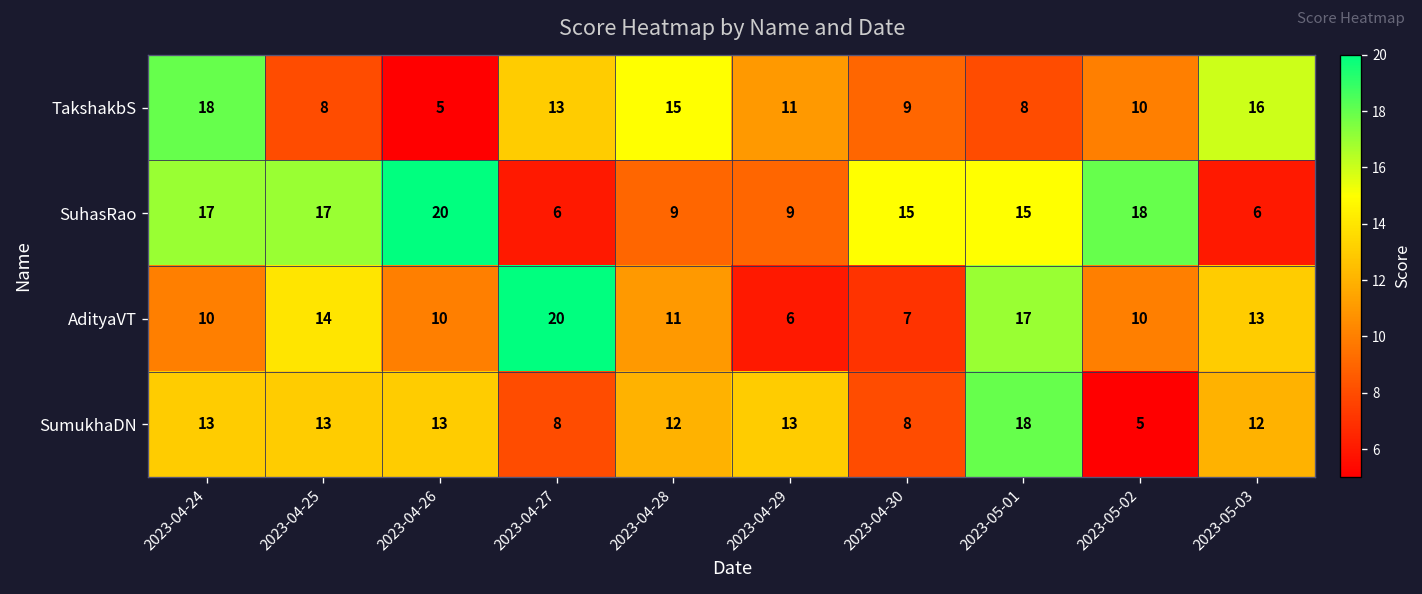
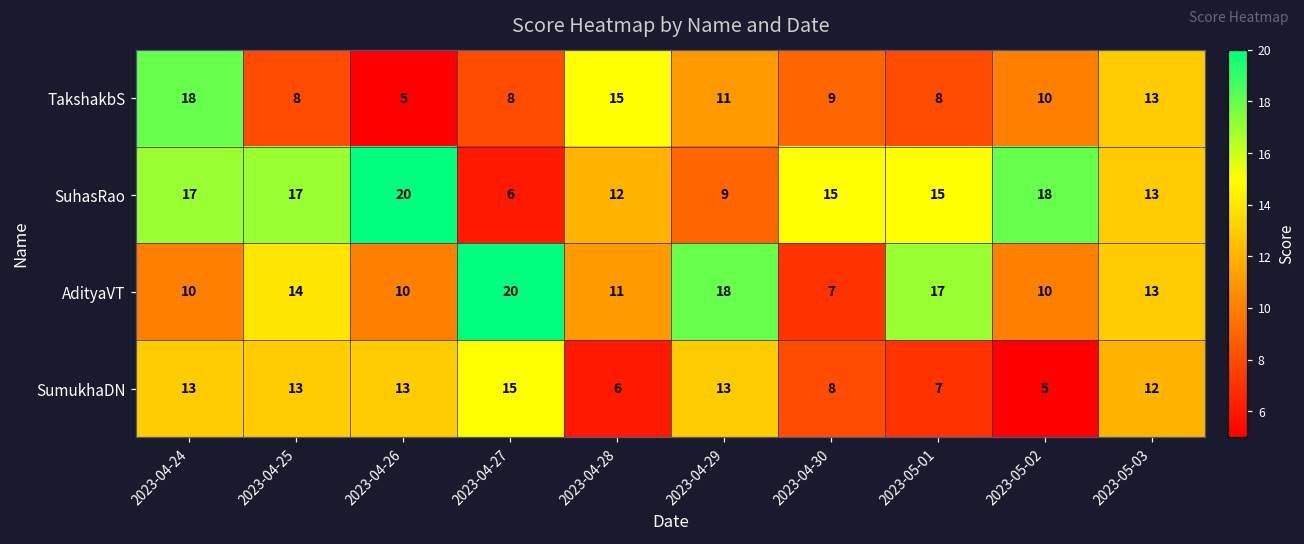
TakshakbS, 2023-04-27: 13 -> 8
TakshakbS, 2023-05-03: 16 -> 13
SuhasRao, 2023-04-28: 9 -> 12
SuhasRao, 2023-05-03: 6 -> 13
AdityaVT, 2023-04-29: 6 -> 18
SumukhaDN, 2023-04-27: 8 -> 15
SumukhaDN, 2023-04-28: 12 -> 6
SumukhaDN, 2023-05-01: 18 -> 7
